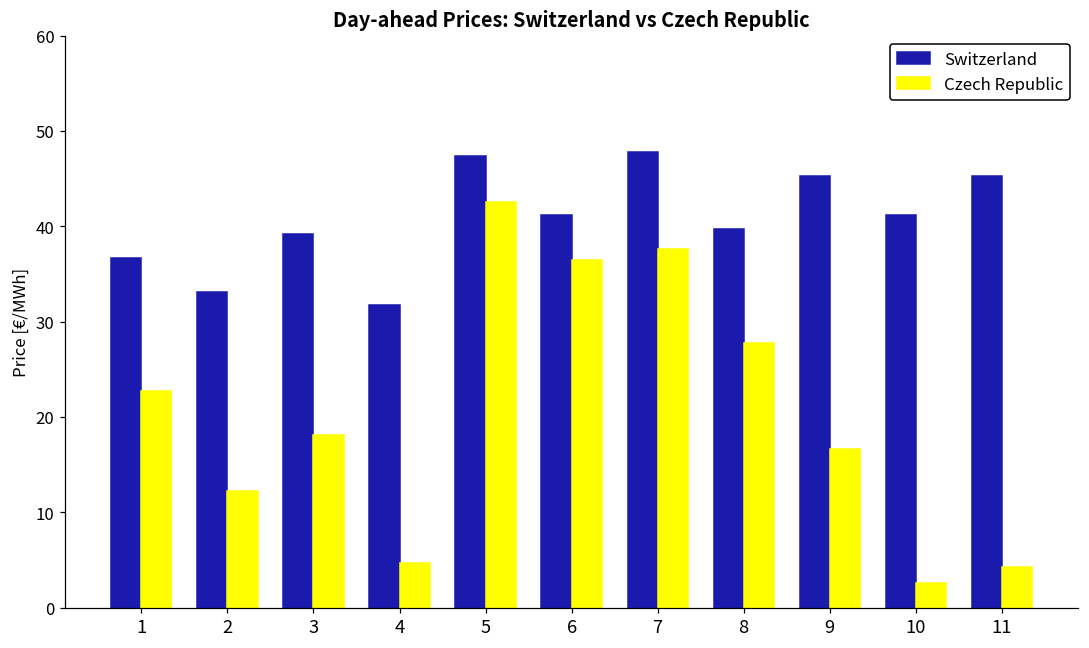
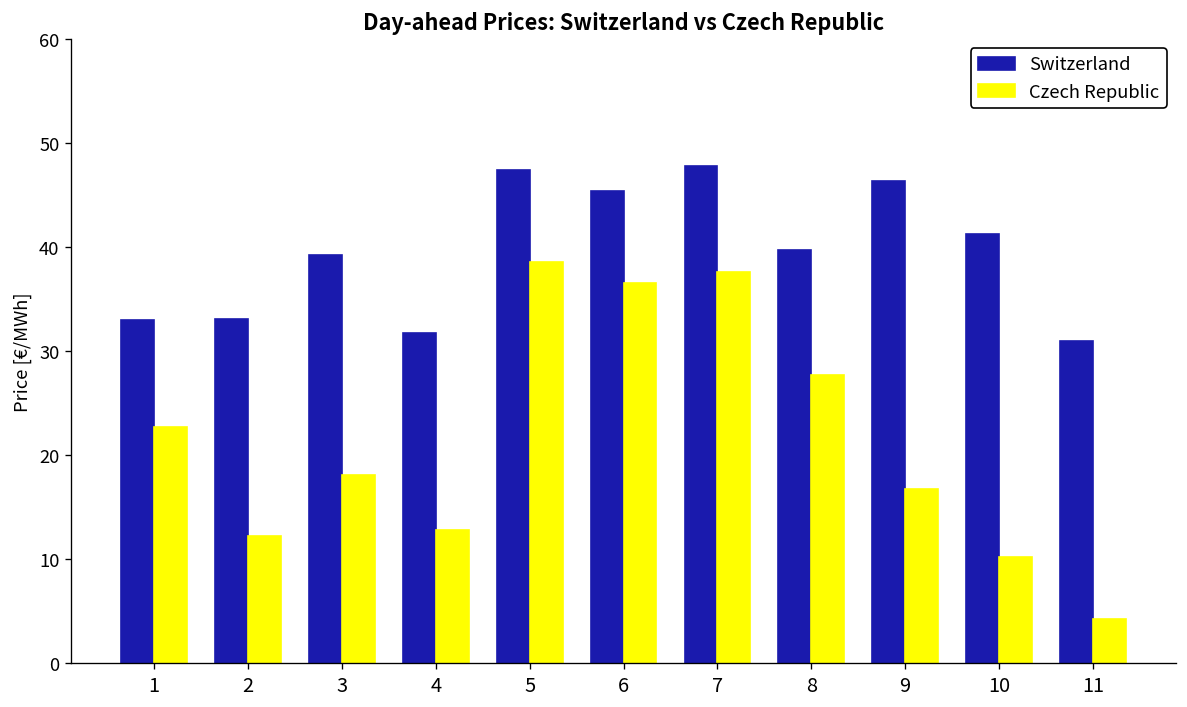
Switzerland, 1: 37 -> 33
Czech Republic, 4: 5 -> 13
Czech Republic, 5: 43 -> 39
Switzerland, 6: 41 -> 45
Switzerland, 9: 45 -> 46
Czech Republic, 10: 3 -> 10
Switzerland, 11: 45 -> 31
